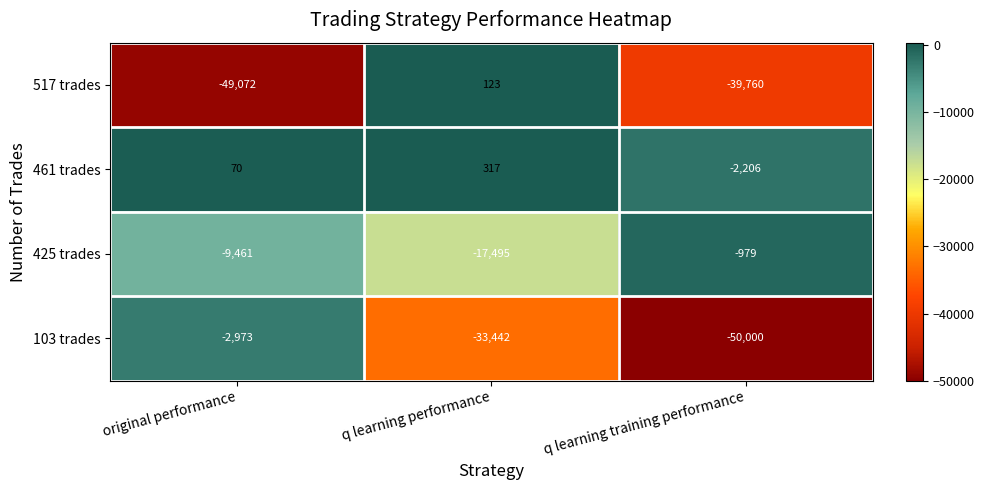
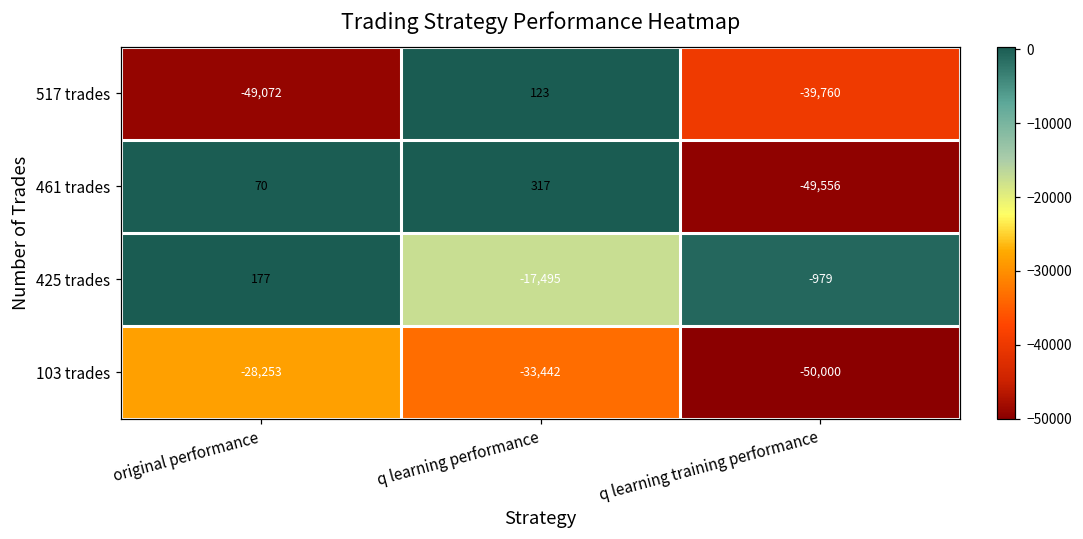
461 trades, q learning training performance: -2,206 -> -49,556
425 trades, original performance: -9,461 -> 177
103 trades, original performance: -2,973 -> -28,253
